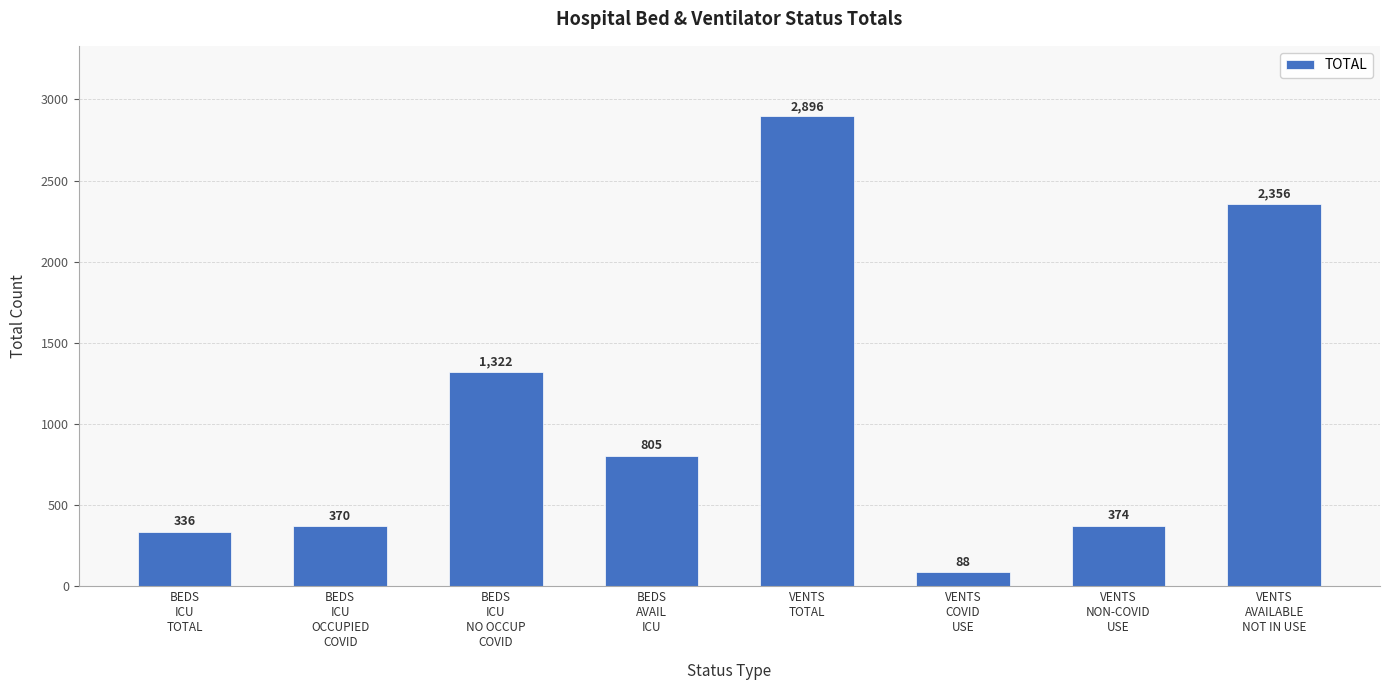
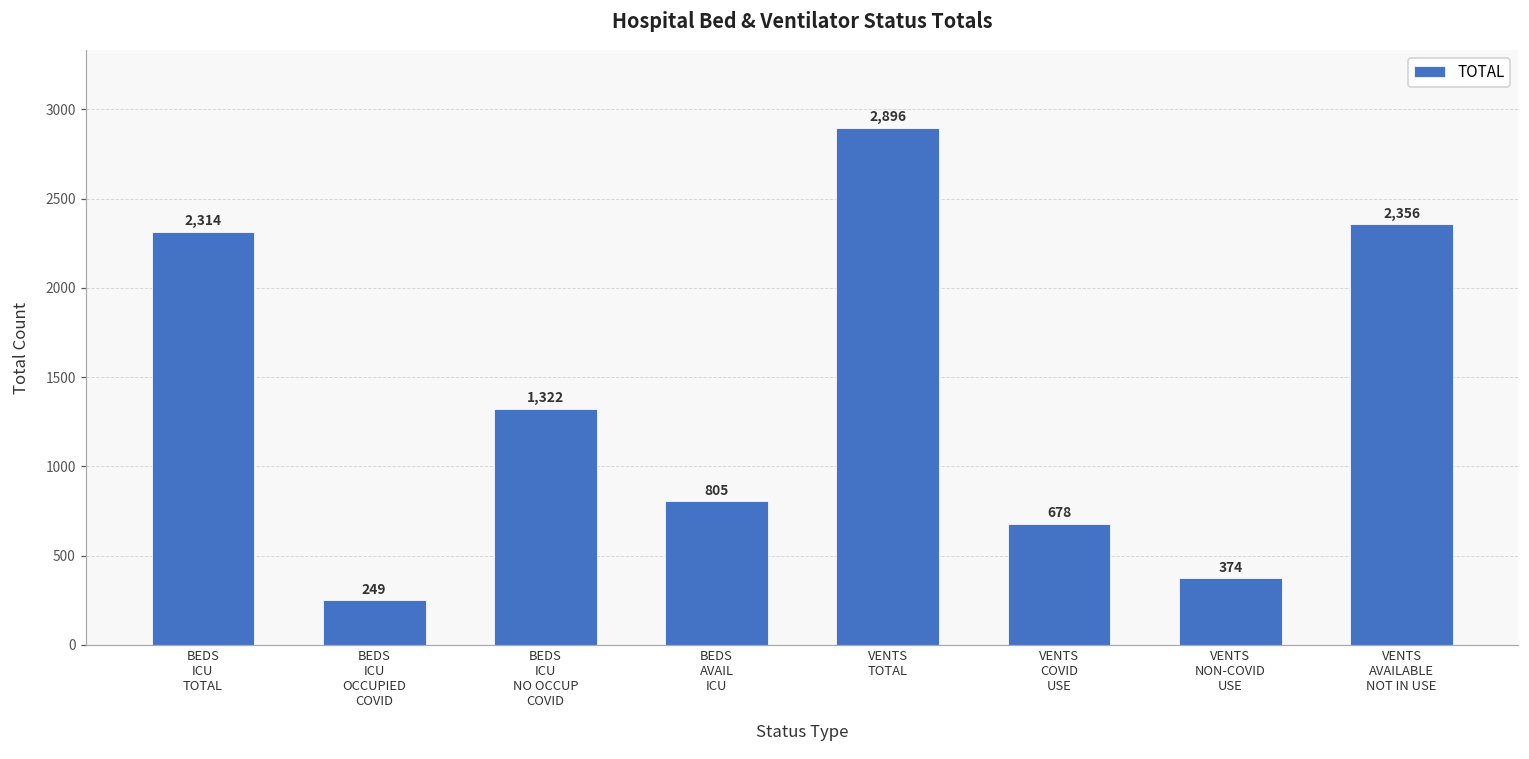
BEDS ICU TOTAL: 336 -> 2,314
BEDS ICU OCCUPIED COVID: 370 -> 249
VENTS COVID USE: 88 -> 678
